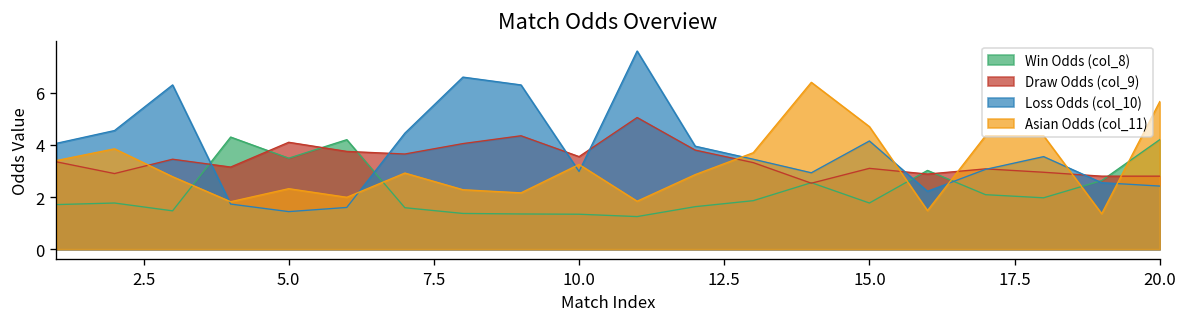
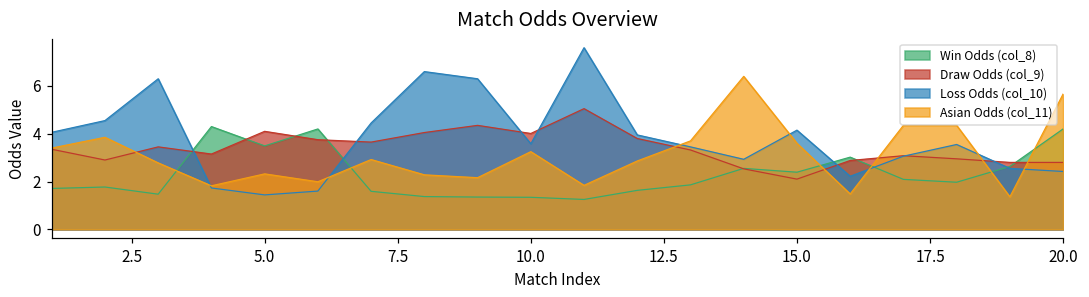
Draw Odds (col_9), 10.0: 3.6 -> 4.0
Loss Odds (col_10), 10.0: 3.0 -> 3.6
Win Odds (col_8), 15.0: 1.8 -> 2.4
Draw Odds (col_9), 15.0: 3.1 -> 2.1
Asian Odds (col_11), 15.0: 4.7 -> 3.6
